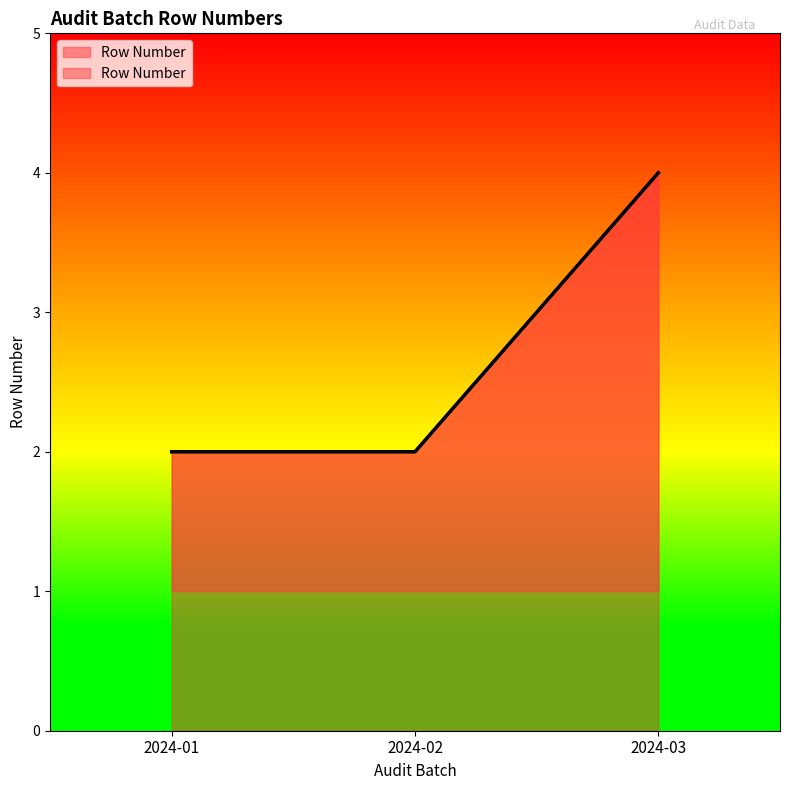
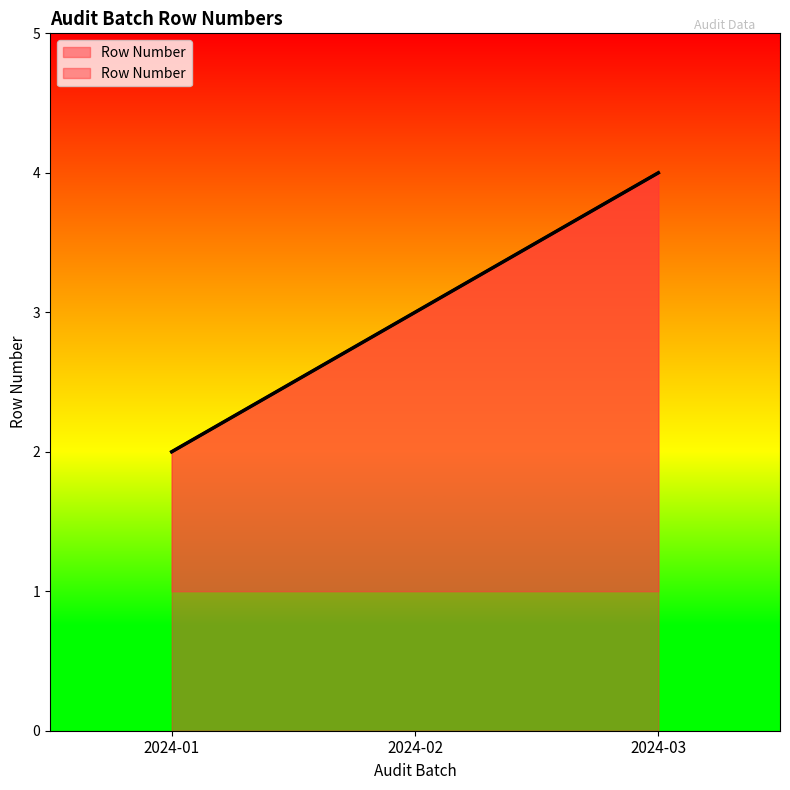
2024-02: 2 -> 3
